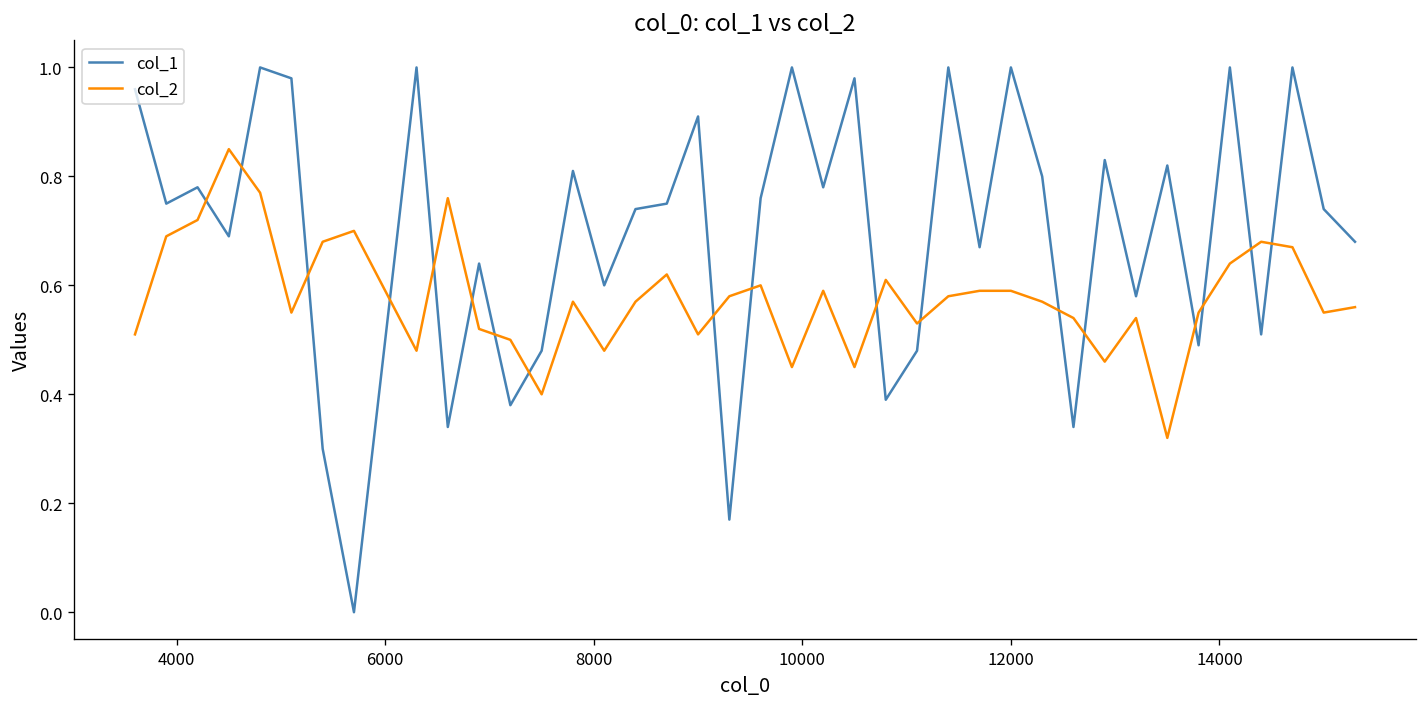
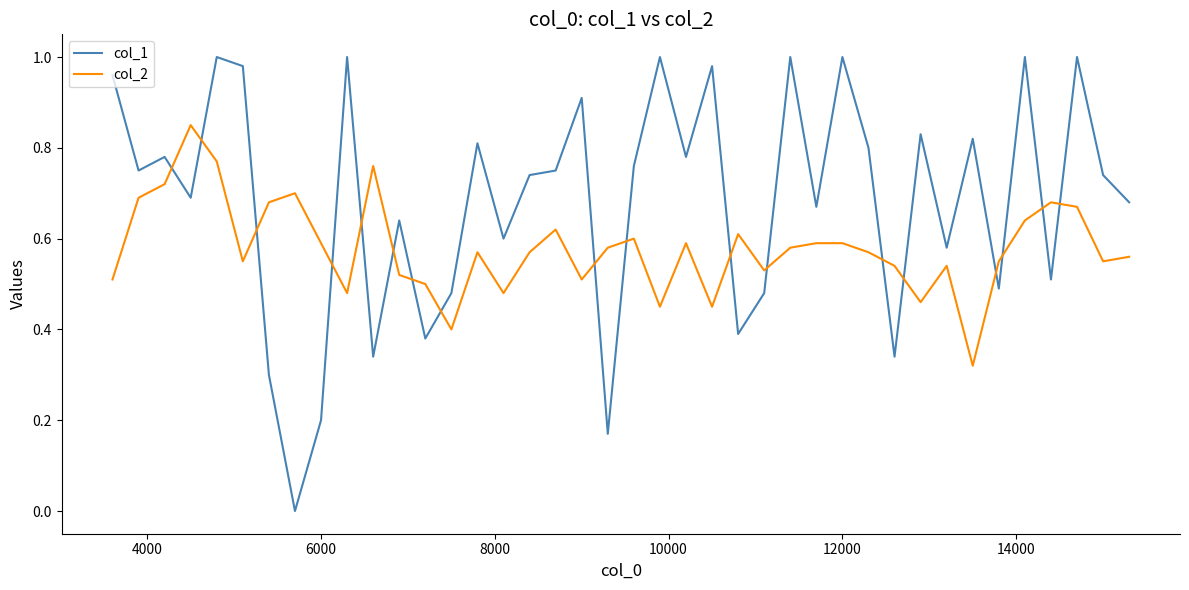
col_1, 6000: 0.5 -> 0.2
